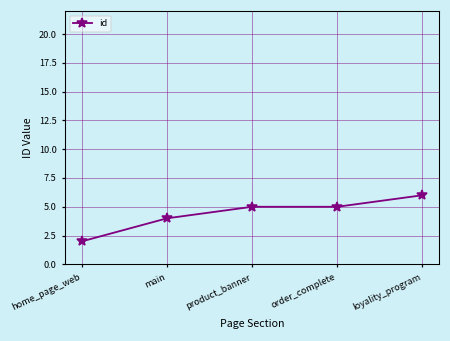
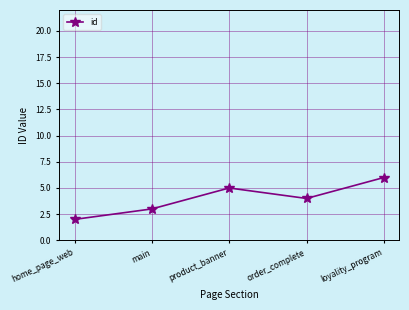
main: 4 -> 3
order_complete: 5 -> 4
